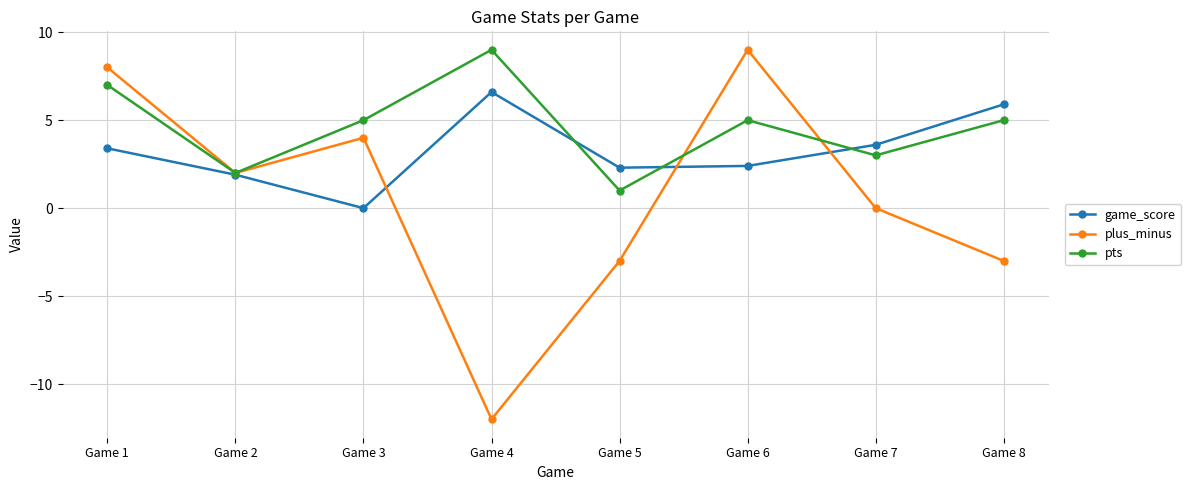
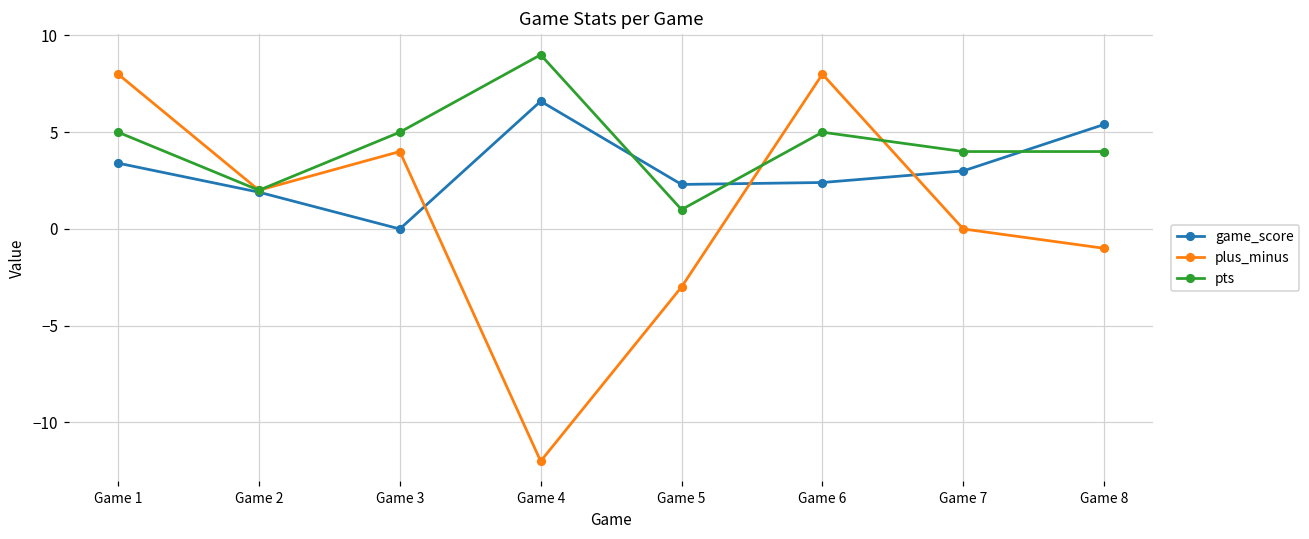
pts, Game 1: 7 -> 5
plus_minus, Game 6: 9 -> 8
game_score, Game 7: 3.6 -> 3.0
pts, Game 7: 3 -> 4
game_score, Game 8: 5.9 -> 5.4
plus_minus, Game 8: -3 -> -1
pts, Game 8: 5 -> 4
